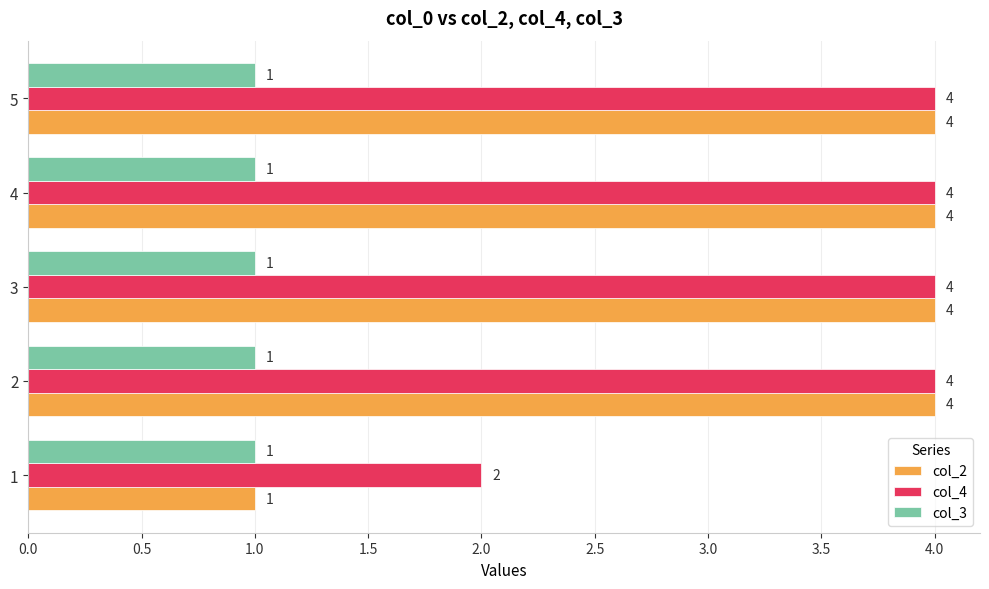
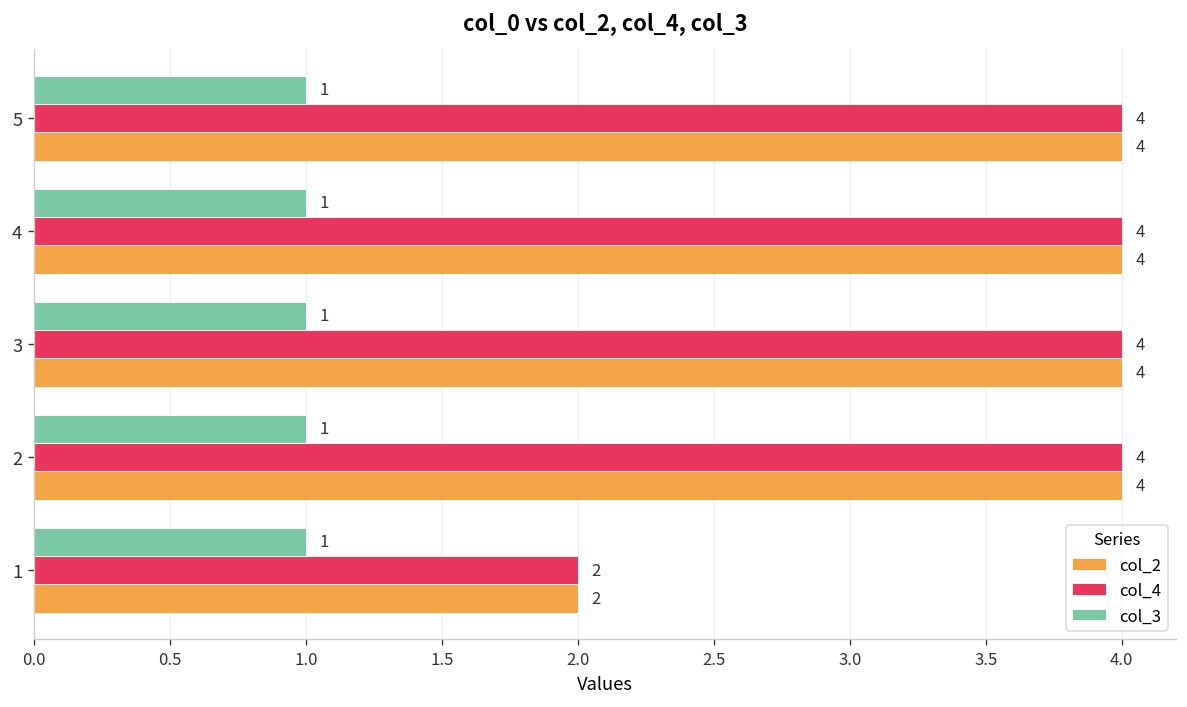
col_2, 1: 1 -> 2
